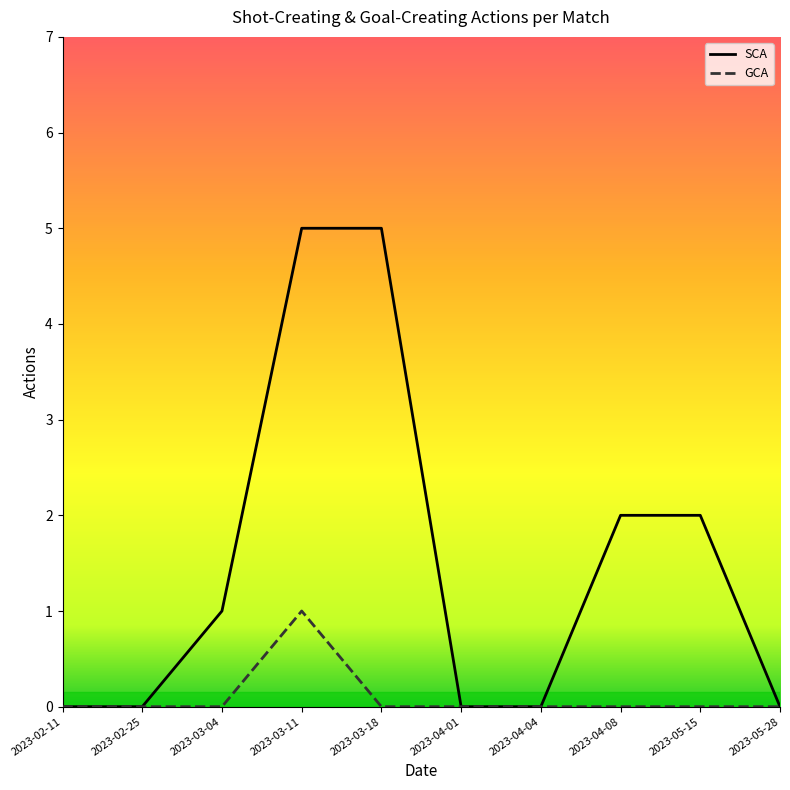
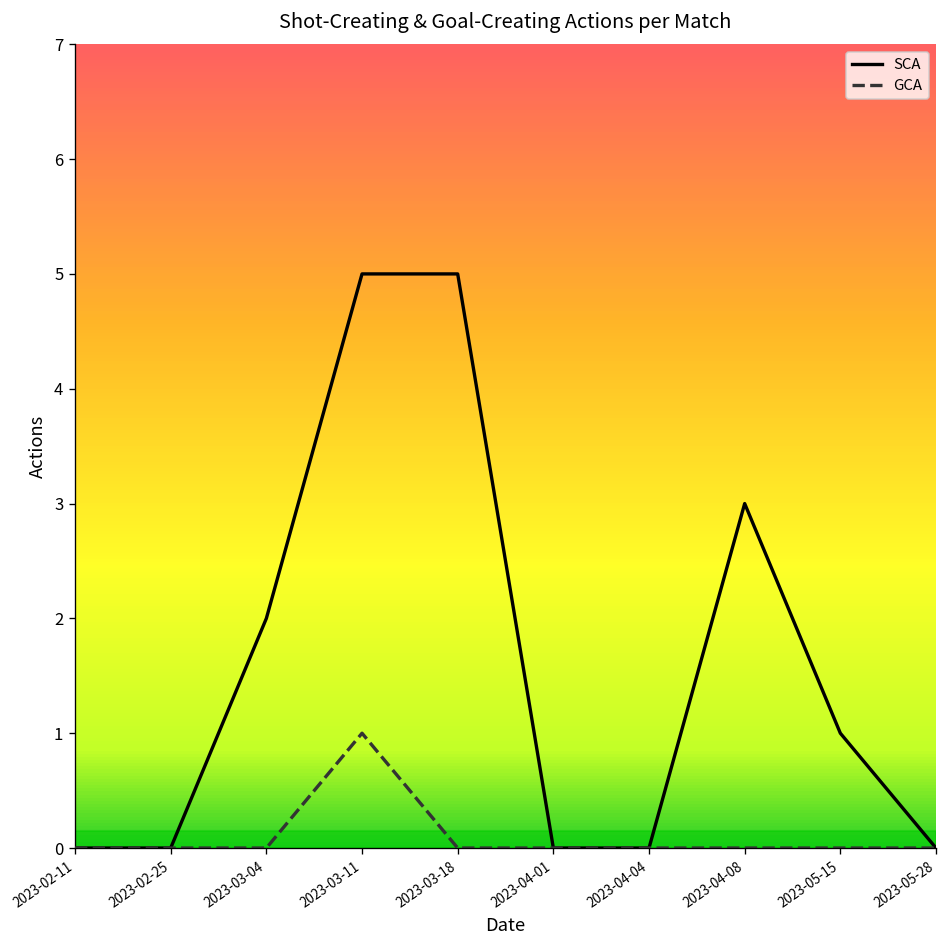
SCA, 2023-03-04: 1 -> 2
SCA, 2023-04-08: 2 -> 3
SCA, 2023-05-15: 2 -> 1
